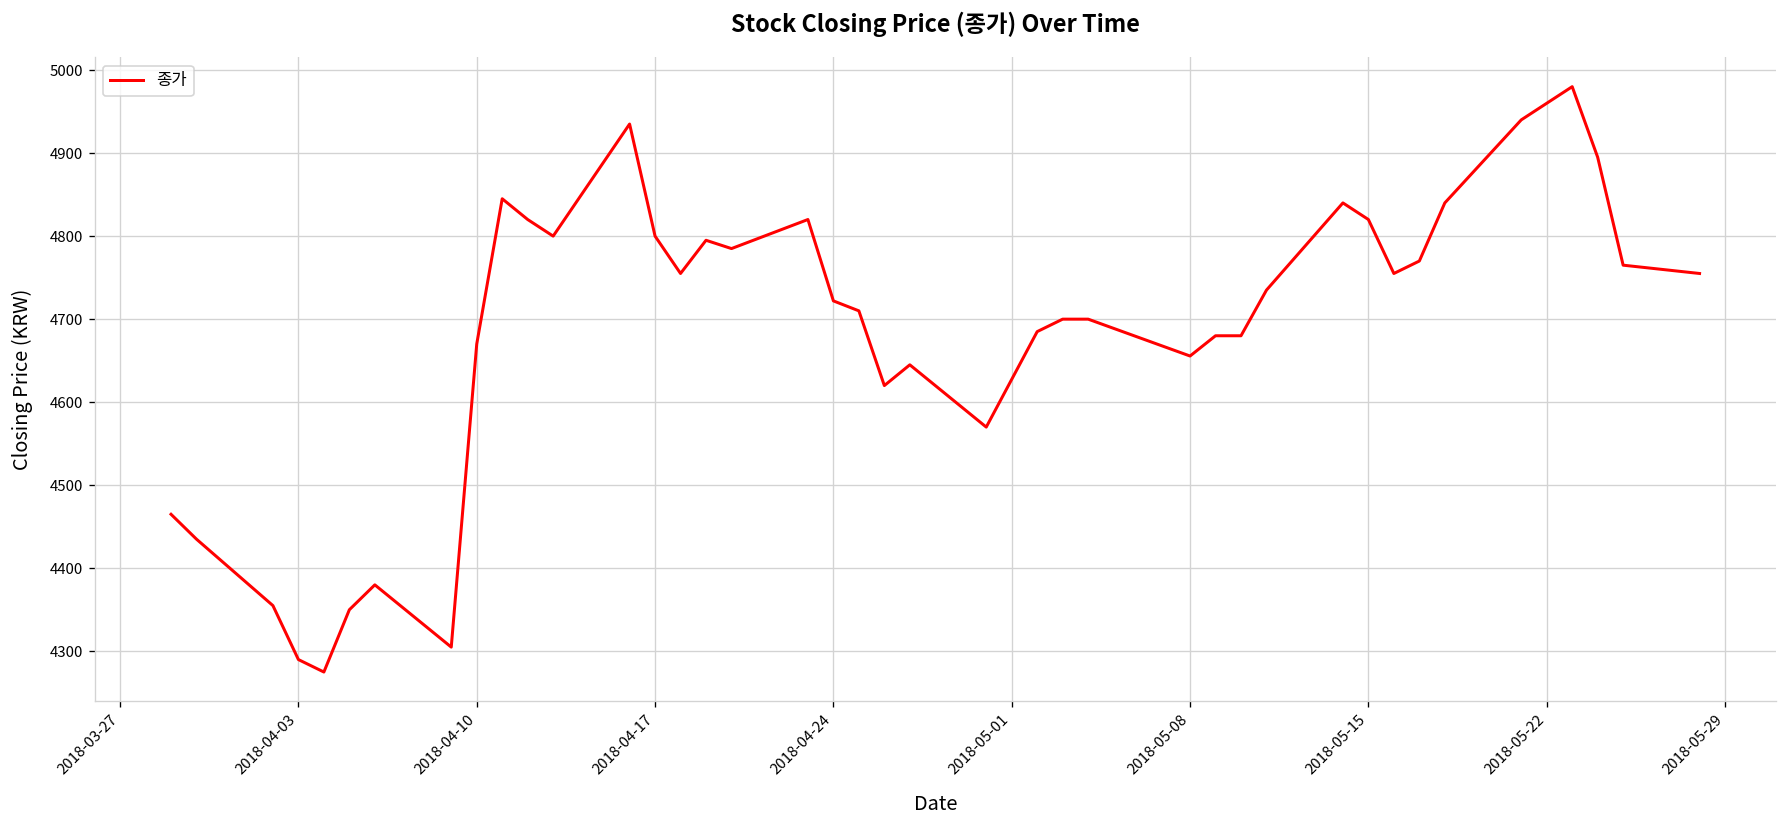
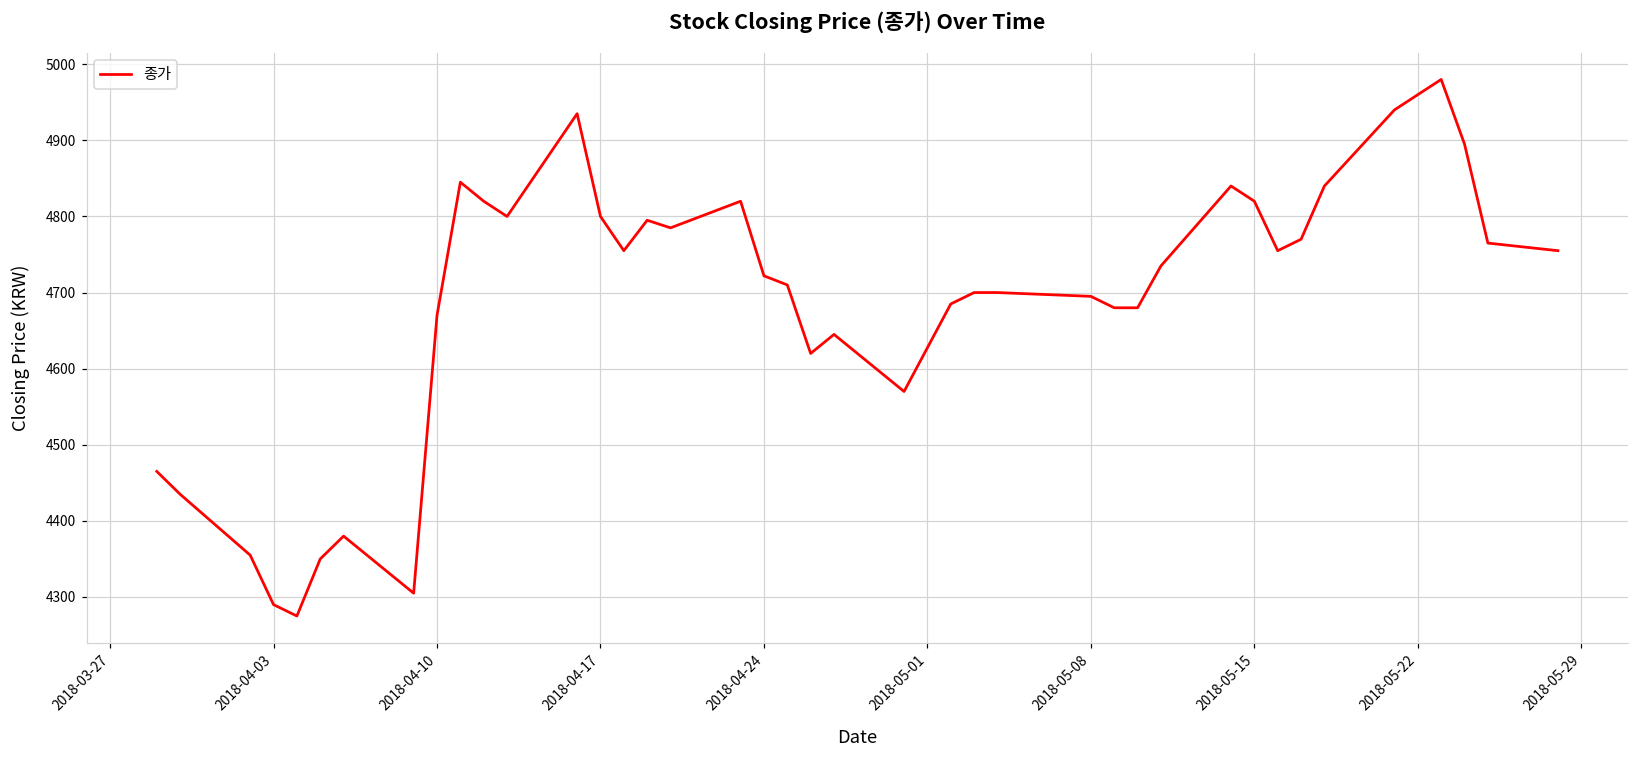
2018-05-08: 4660 -> 4700
